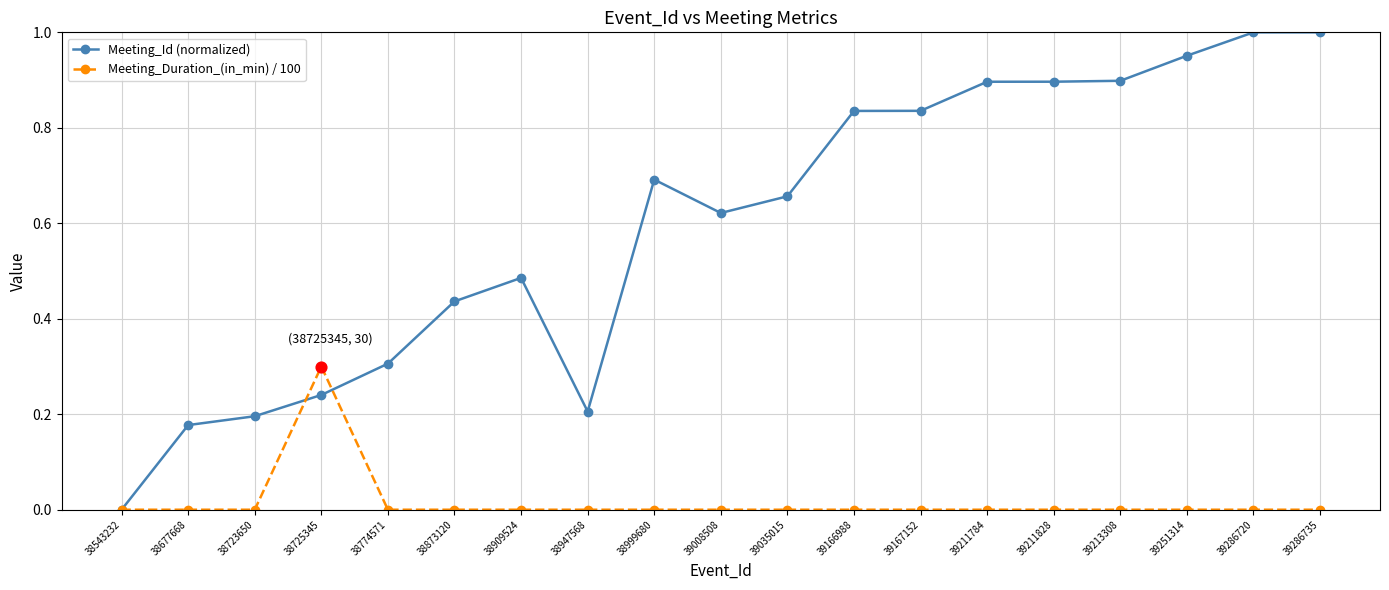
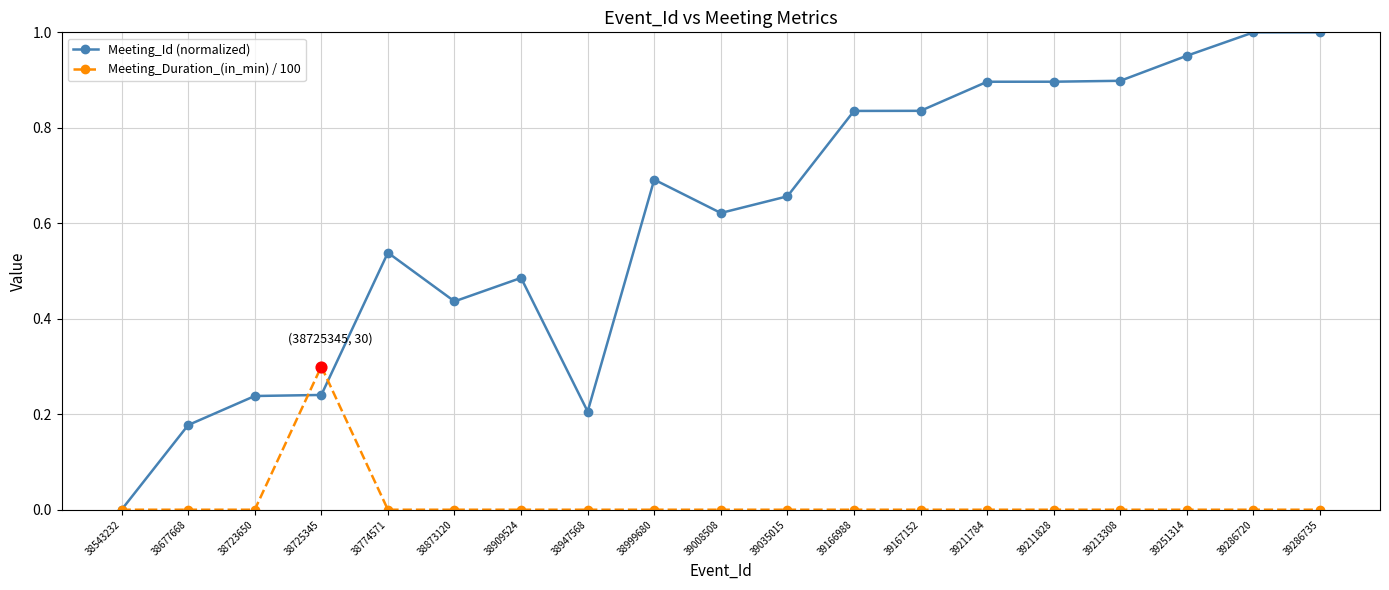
Meeting_Id (normalized), 38723650: 0.20 -> 0.24
Meeting_Id (normalized), 38774571: 0.31 -> 0.54
